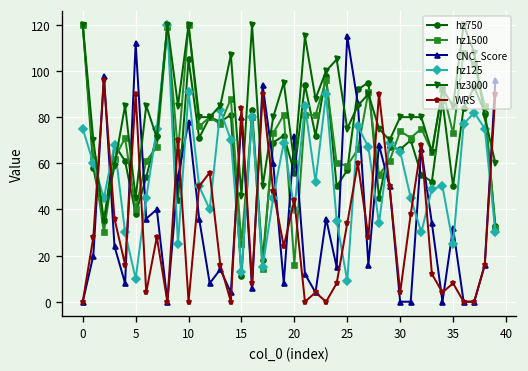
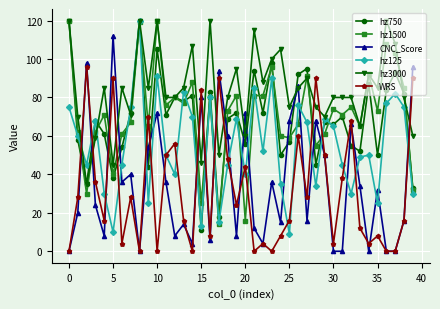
CNC_Score, 10: 78 -> 72
CNC_Score, 25: 115 -> 68
WRS, 25: 34 -> 16
